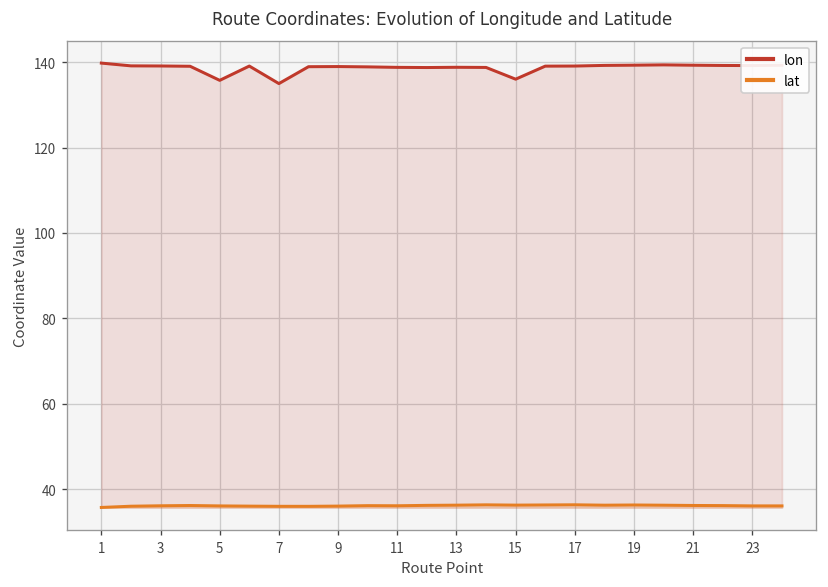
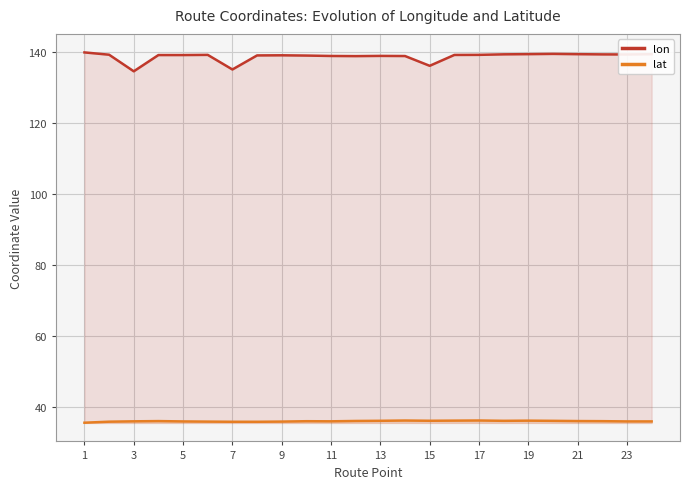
lon, 3: 139 -> 134
lon, 5: 136 -> 139
